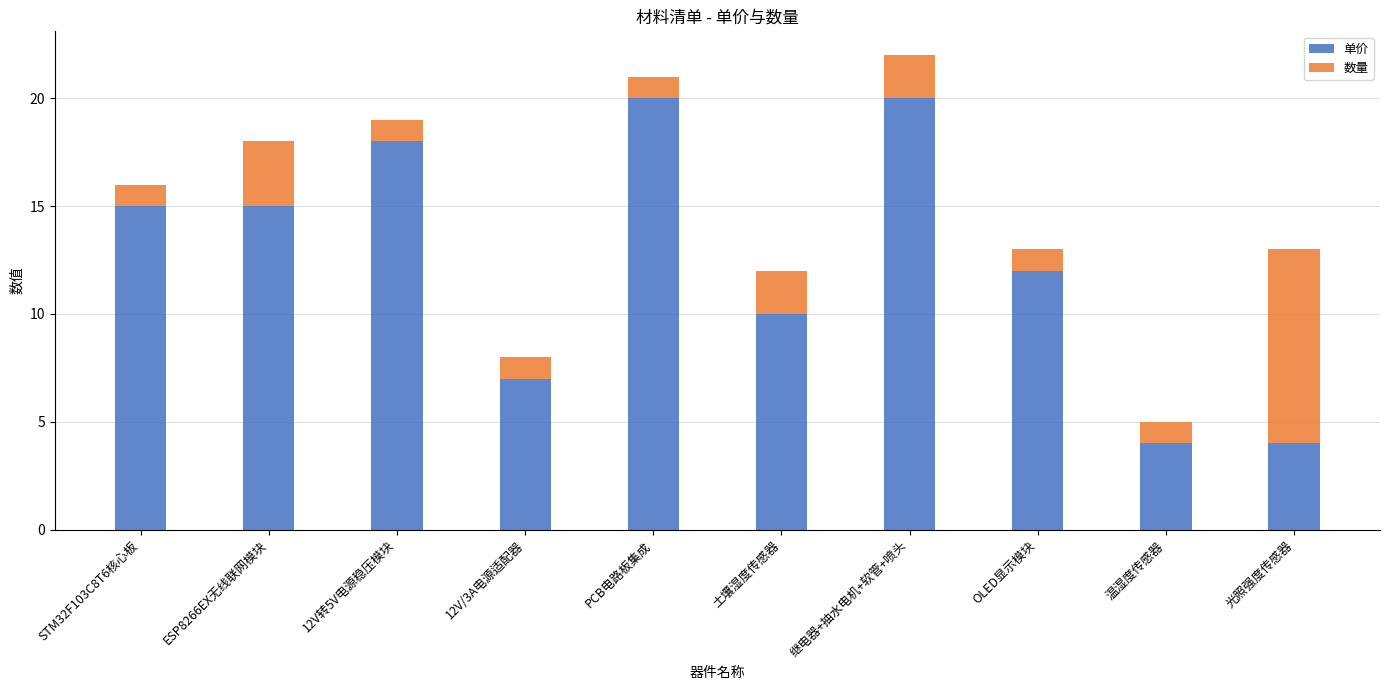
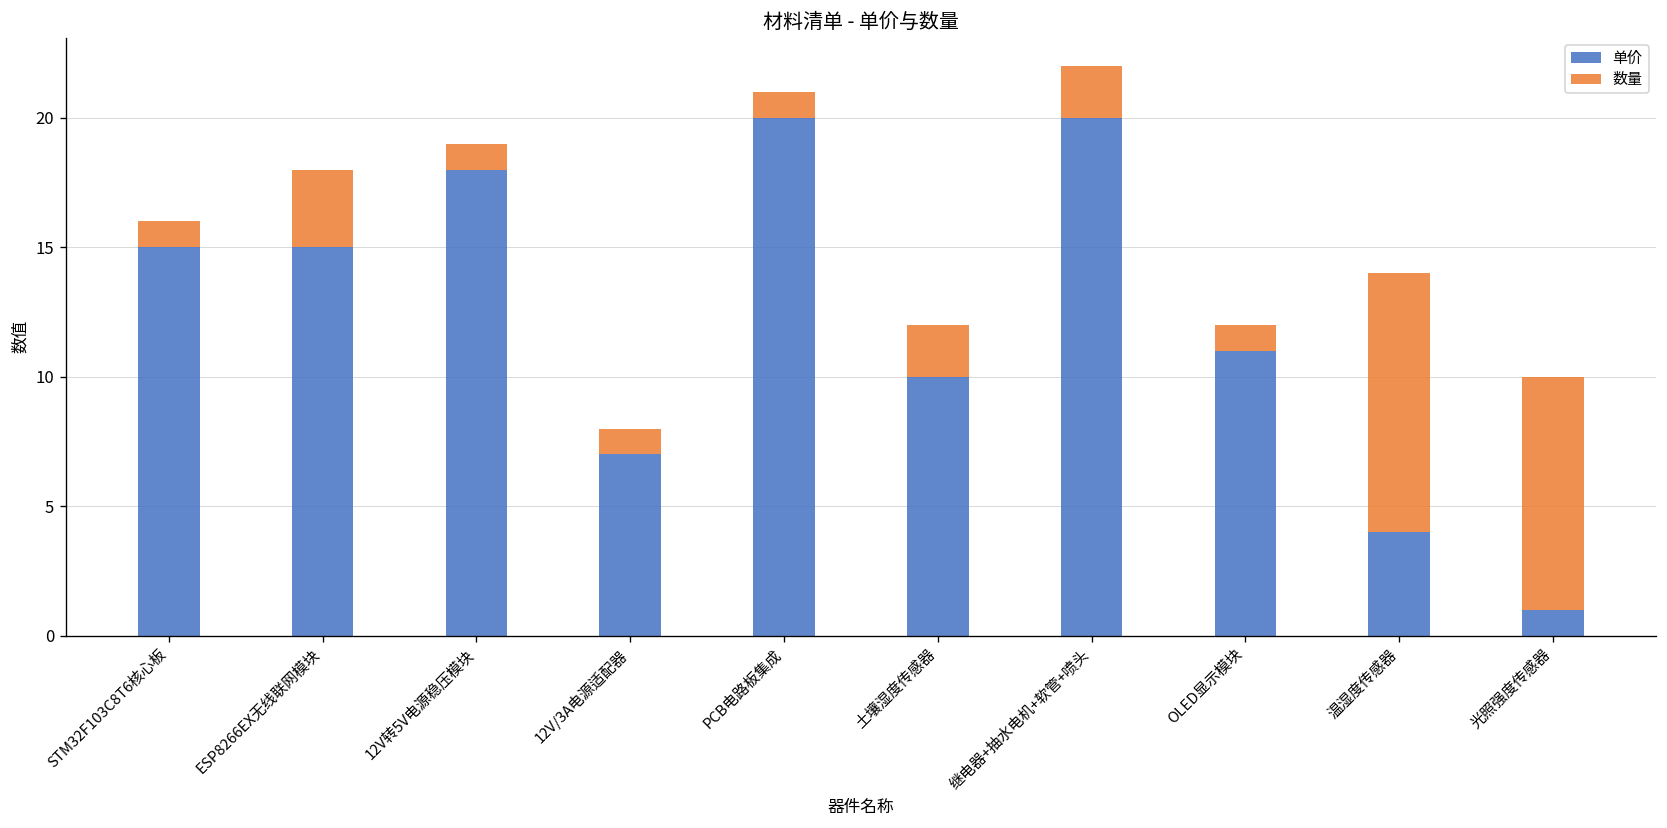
单价, OLED显示模块: 12 -> 11
数量, 温湿度传感器: 1 -> 10
单价, 光照强度传感器: 4 -> 1
